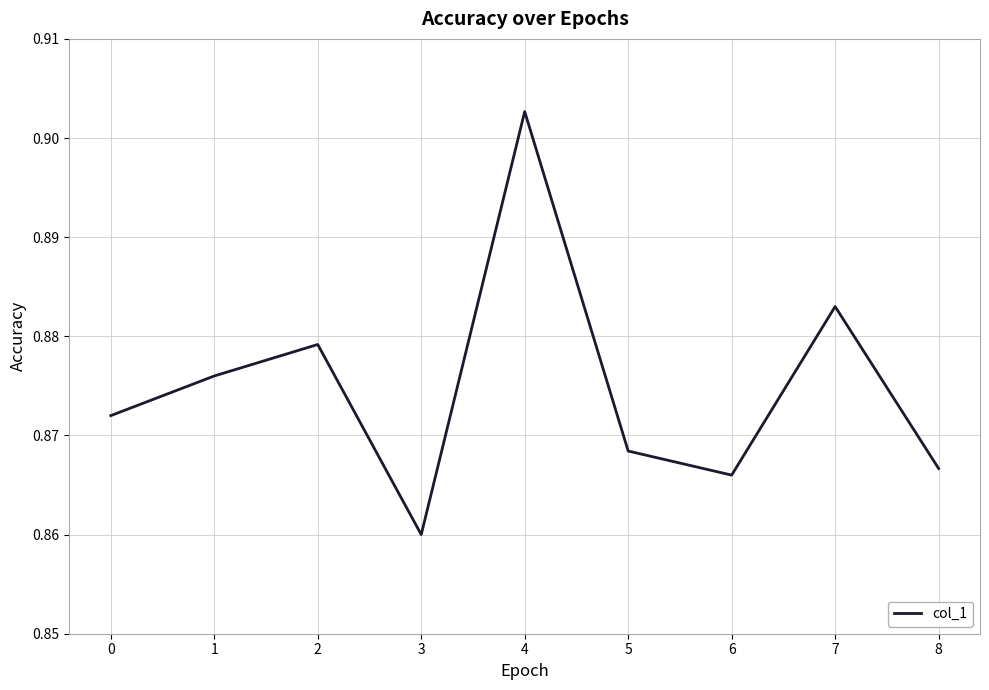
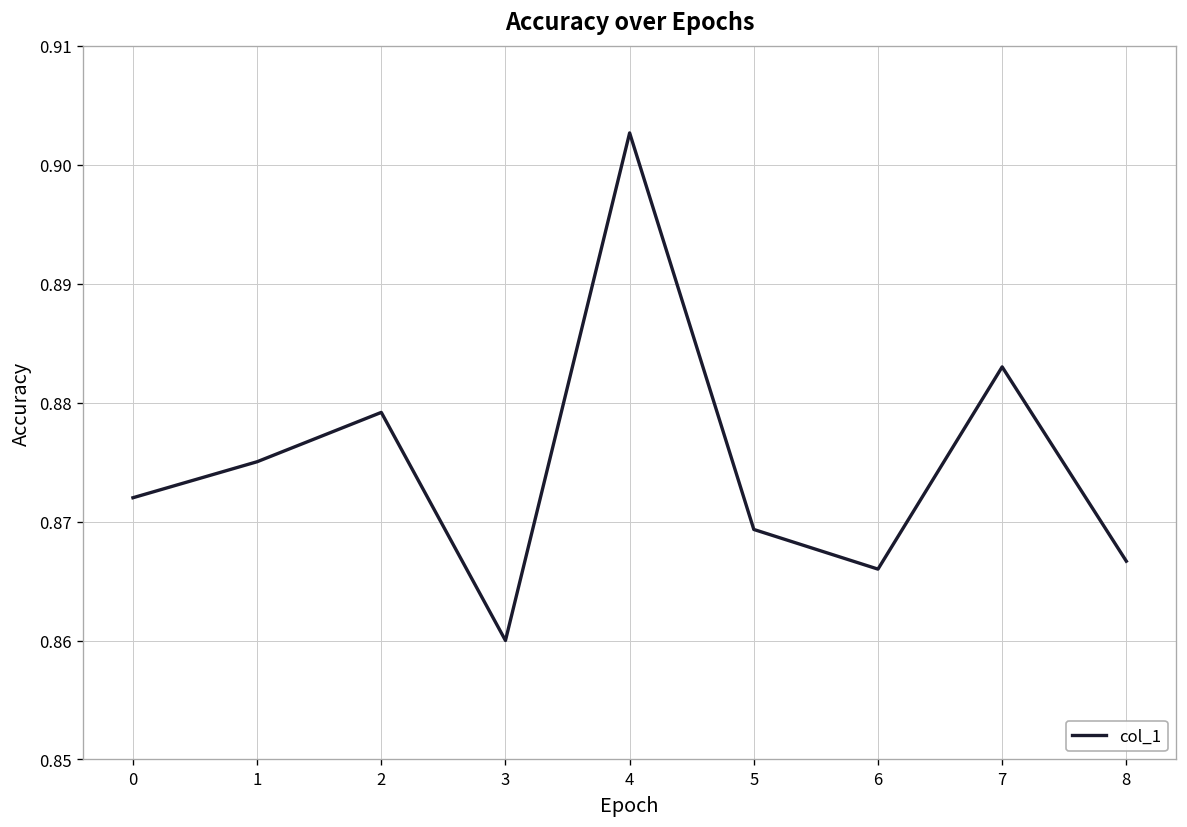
1: 0.876 -> 0.875
5: 0.868 -> 0.869
